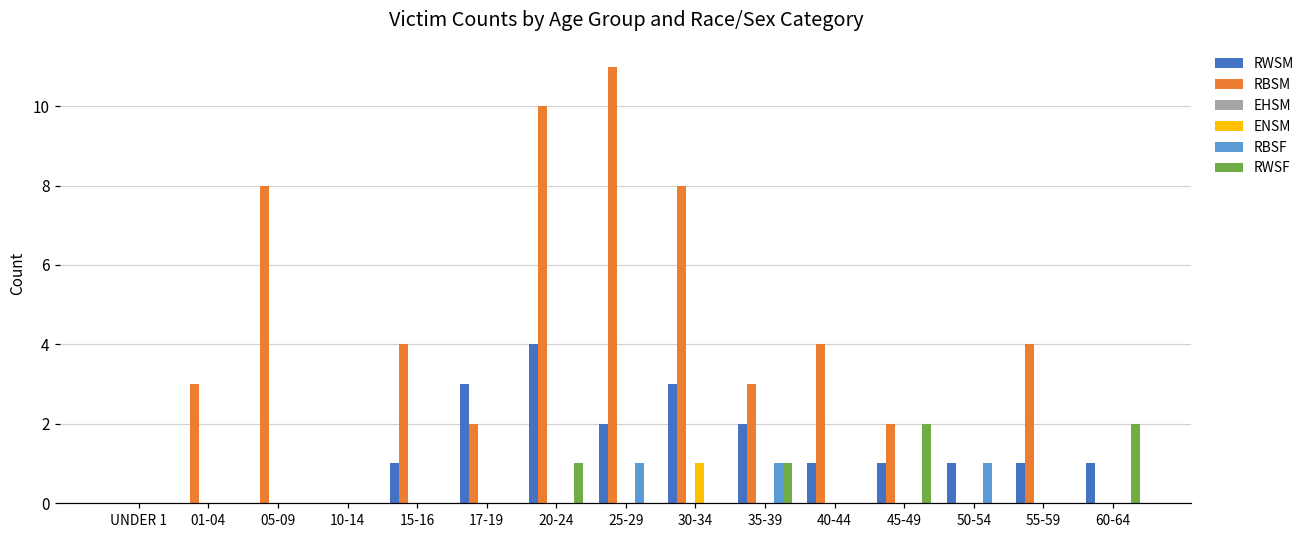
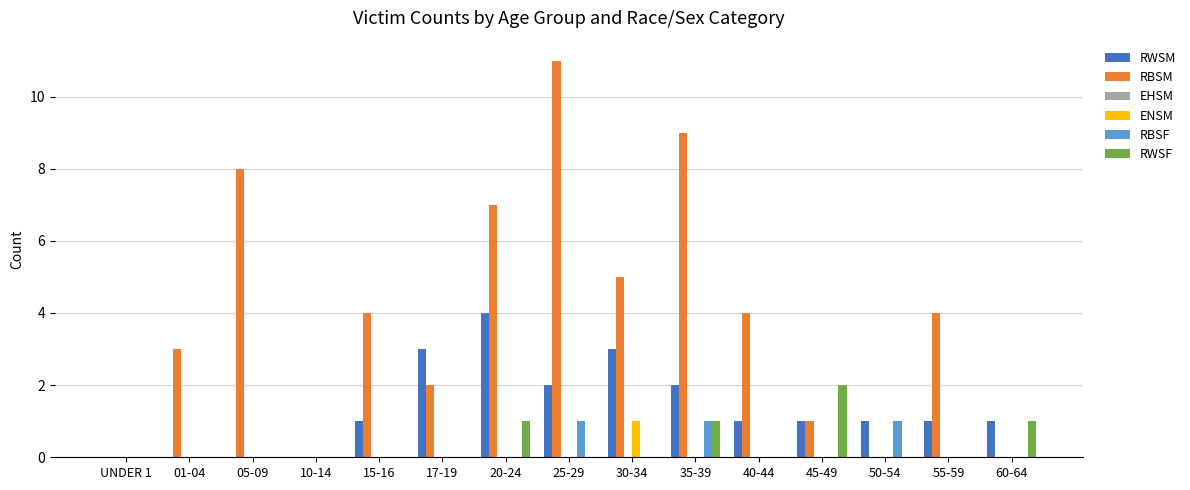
RBSM, 20-24: 10 -> 7
RBSM, 30-34: 8 -> 5
RBSM, 35-39: 3 -> 9
RBSM, 45-49: 2 -> 1
RWSF, 60-64: 2 -> 1
